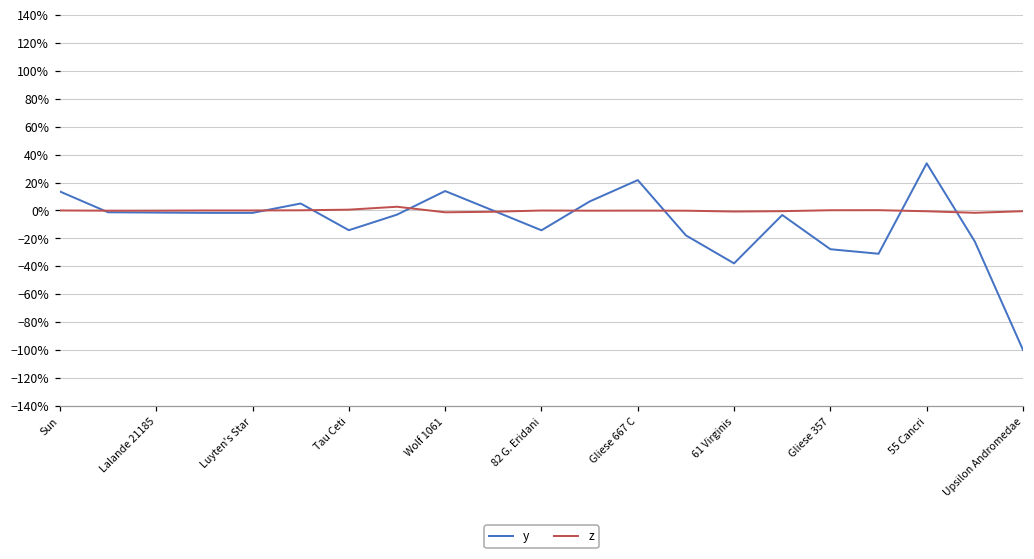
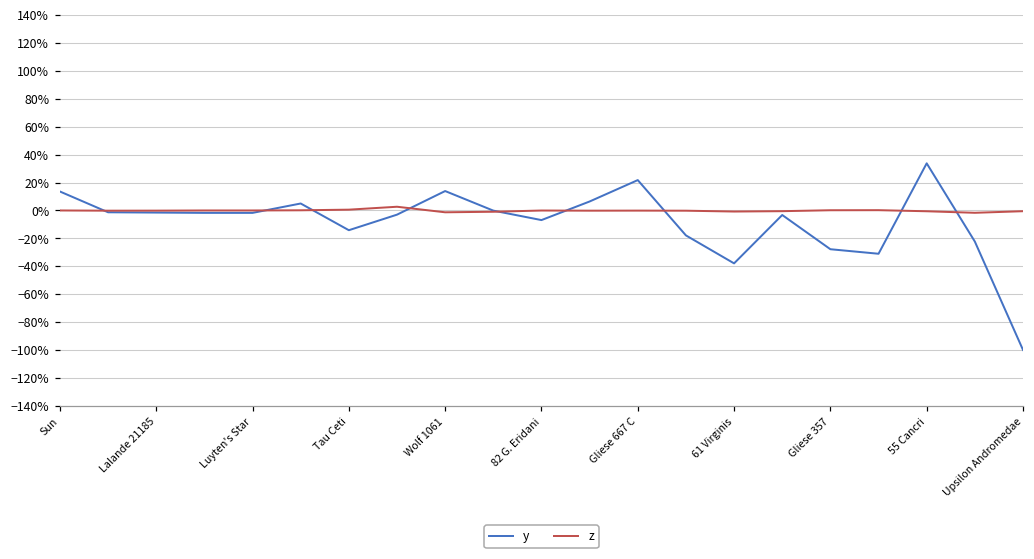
y, 82 G. Eridani: -14% -> -7%
